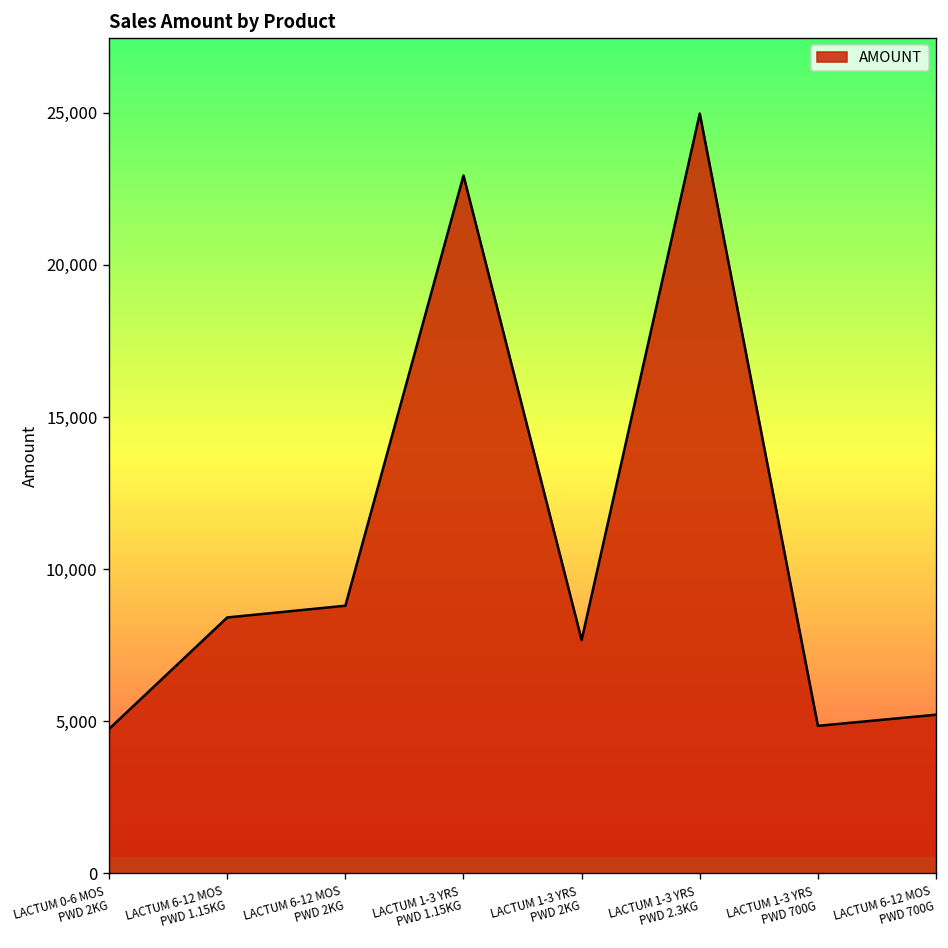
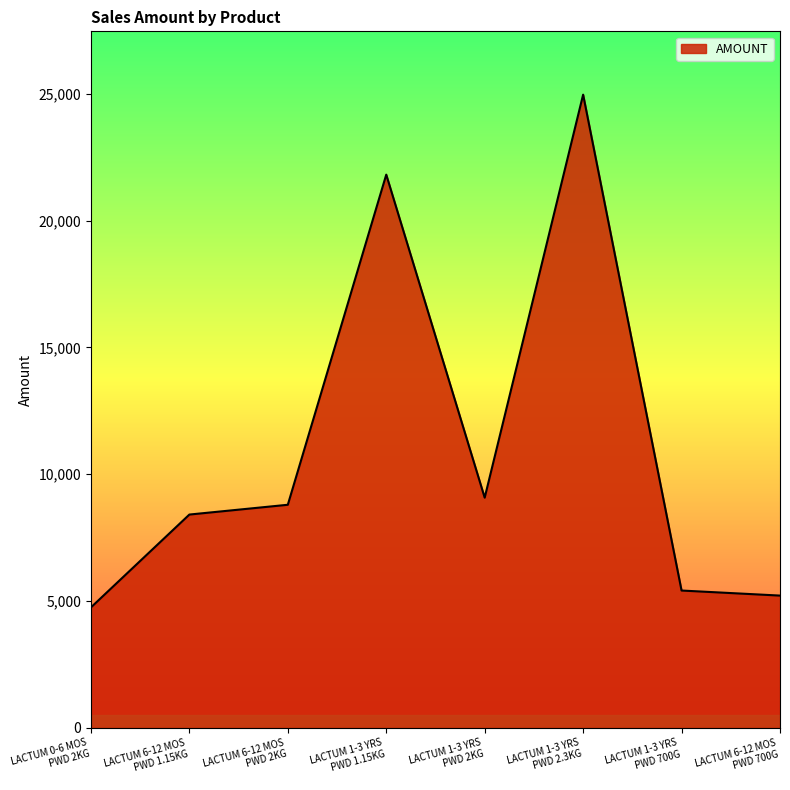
LACTUM 1-3 YRS PWD 1.15KG: 22,900 -> 21,800
LACTUM 1-3 YRS PWD 2KG: 7,700 -> 9,100
LACTUM 1-3 YRS PWD 700G: 4,800 -> 5,400
